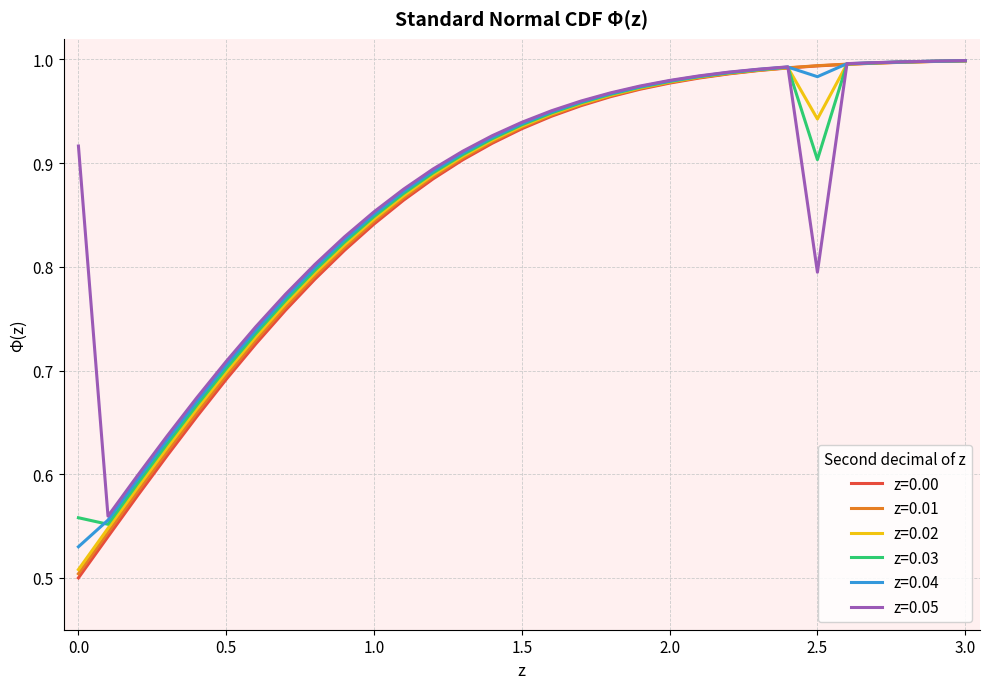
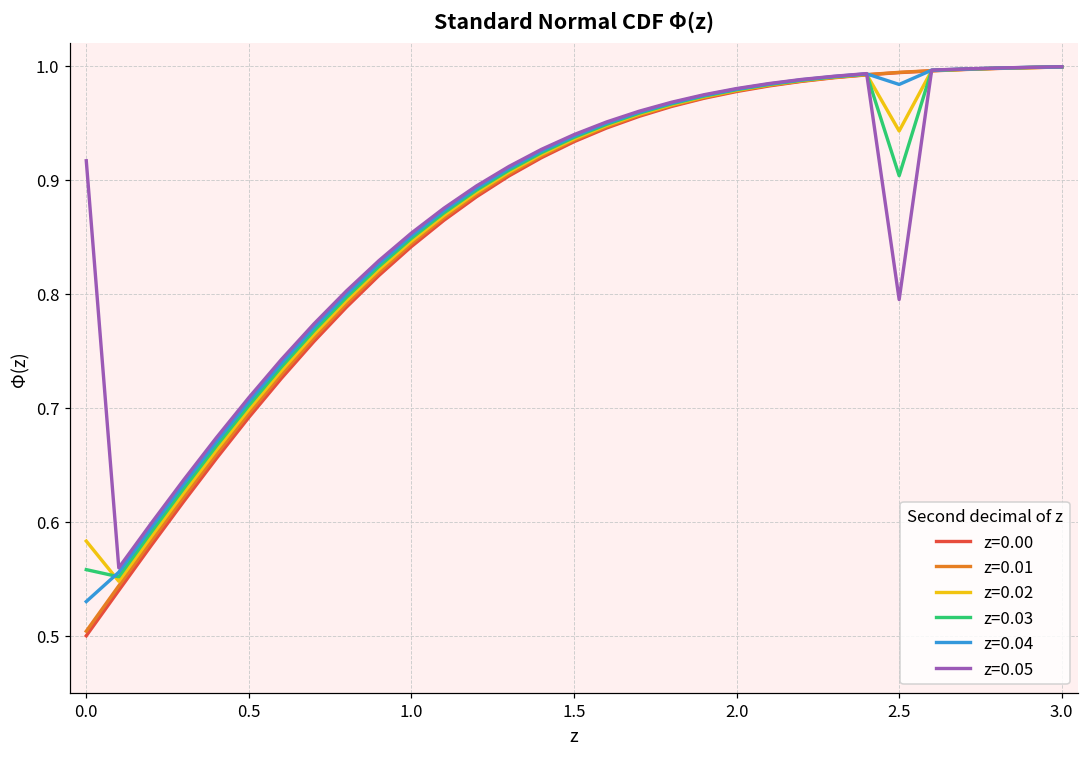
z=0.02, 0.0: 0.508 -> 0.583
